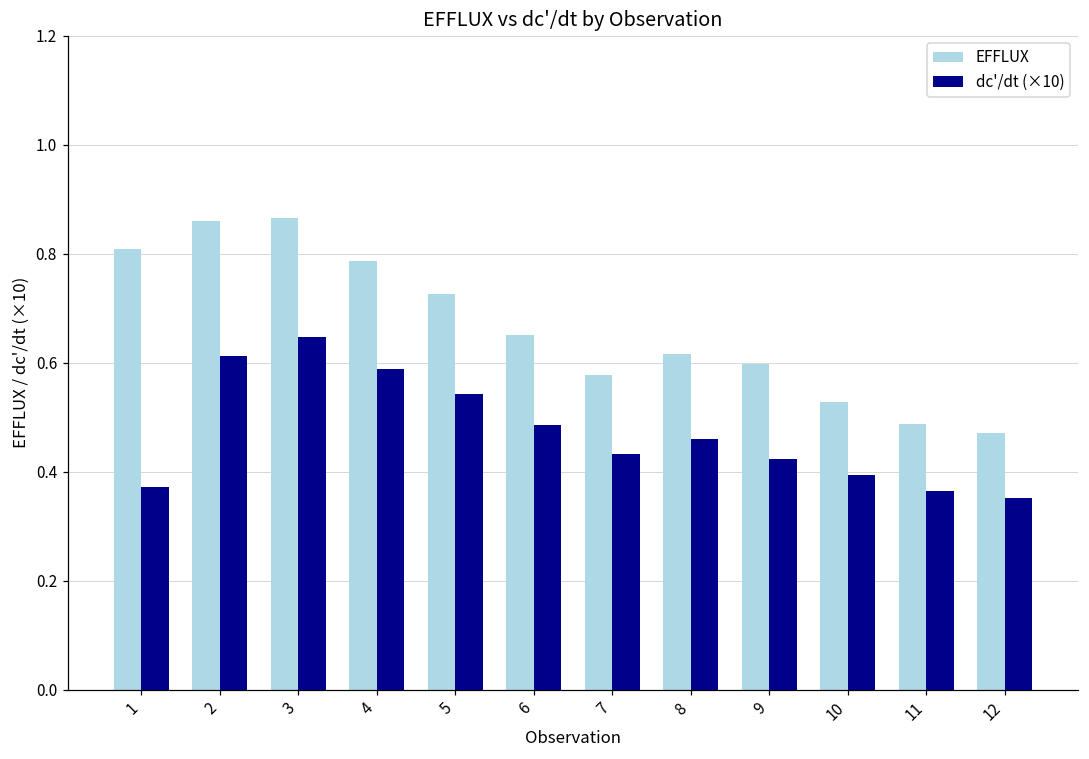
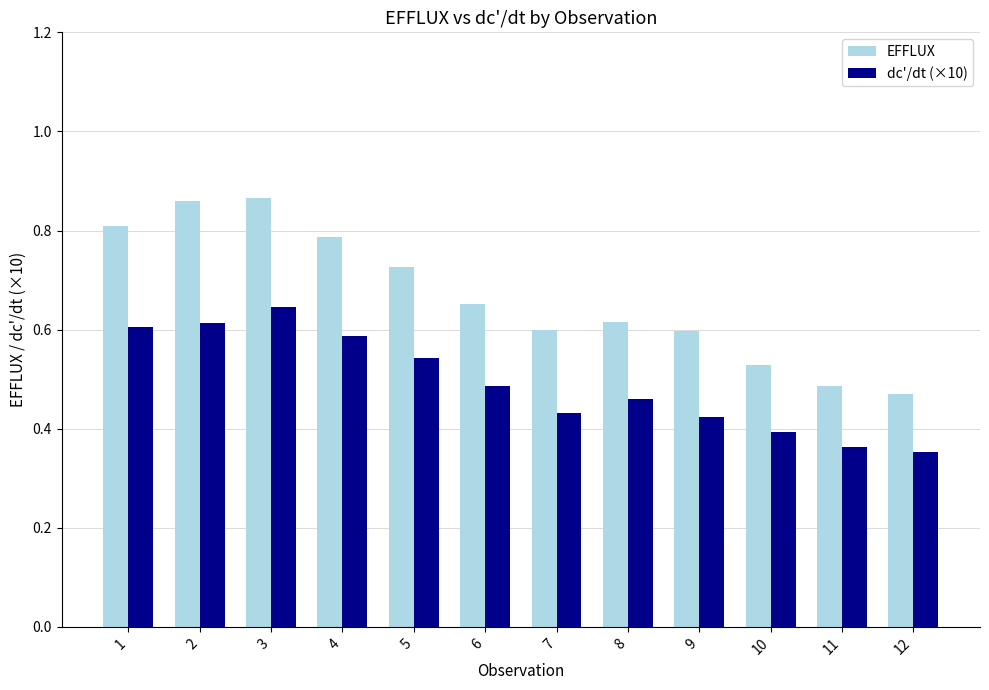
dc'/dt (×10), 1: 0.37 -> 0.60
EFFLUX, 7: 0.58 -> 0.60
